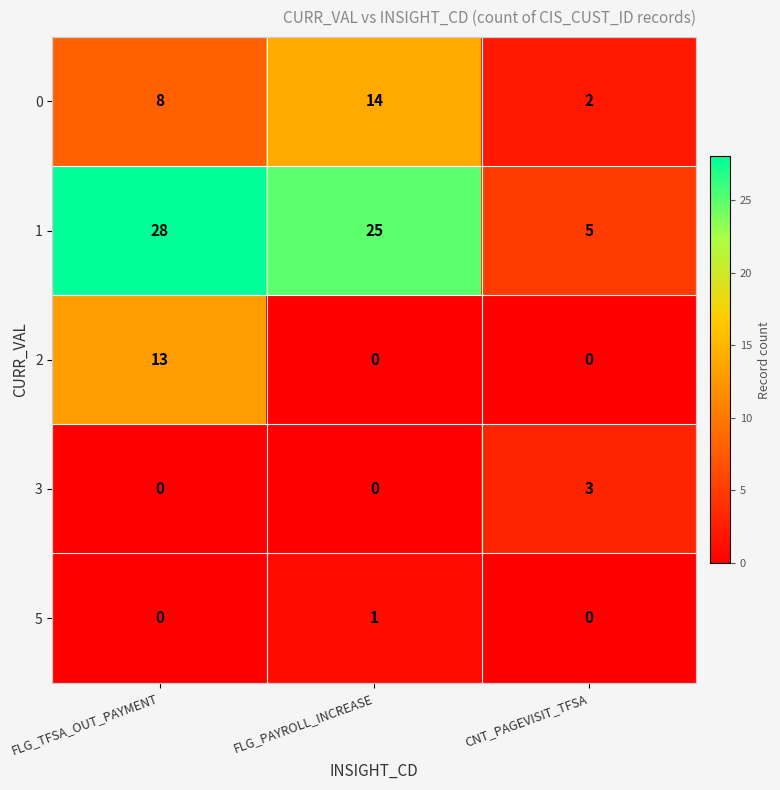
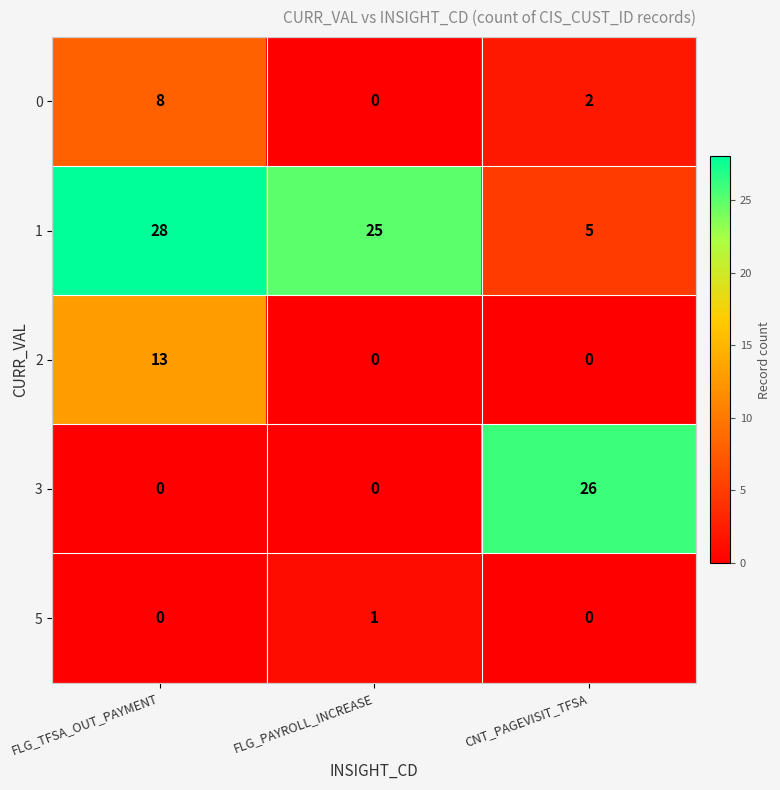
0, FLG_PAYROLL_INCREASE: 14 -> 0
3, CNT_PAGEVISIT_TFSA: 3 -> 26
